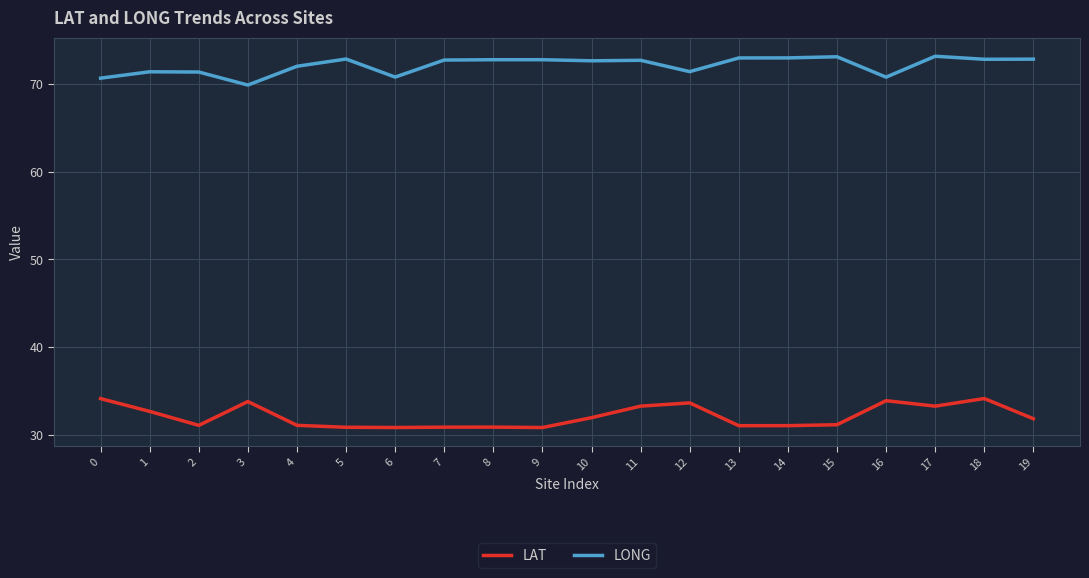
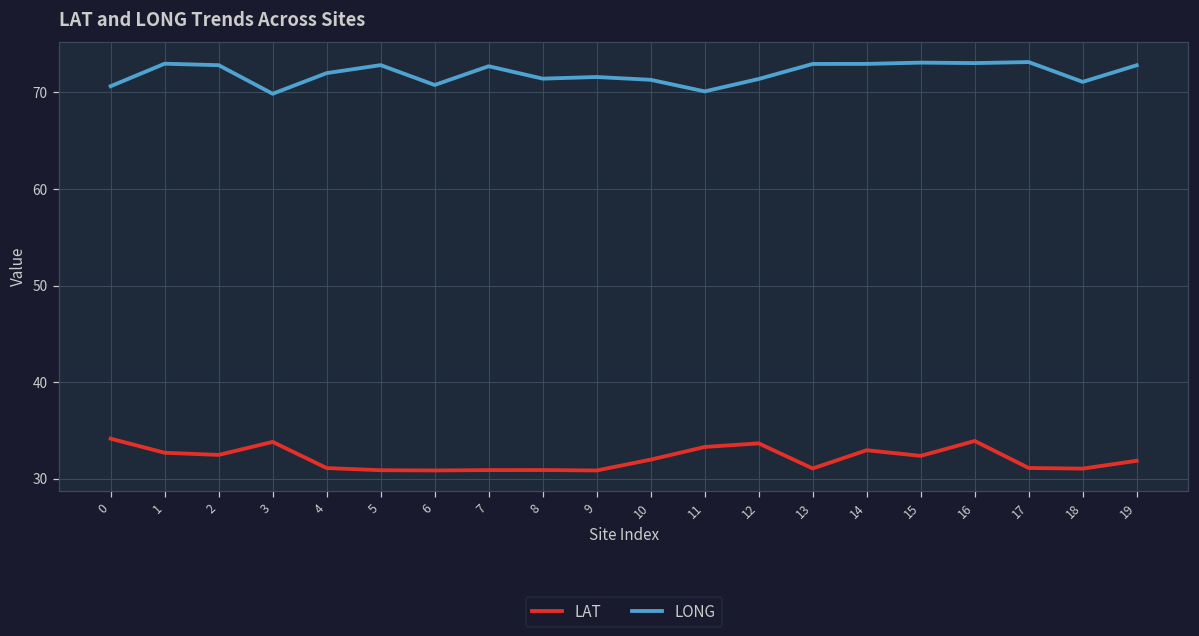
LONG, 1: 71 -> 73
LAT, 2: 31 -> 32
LONG, 2: 71 -> 73
LONG, 8: 73 -> 71
LONG, 9: 73 -> 72
LONG, 10: 73 -> 71
LONG, 11: 73 -> 70
LAT, 14: 31 -> 33
LAT, 15: 31 -> 32
LONG, 16: 71 -> 73
LAT, 17: 33 -> 31
LAT, 18: 34 -> 31
LONG, 18: 73 -> 71
